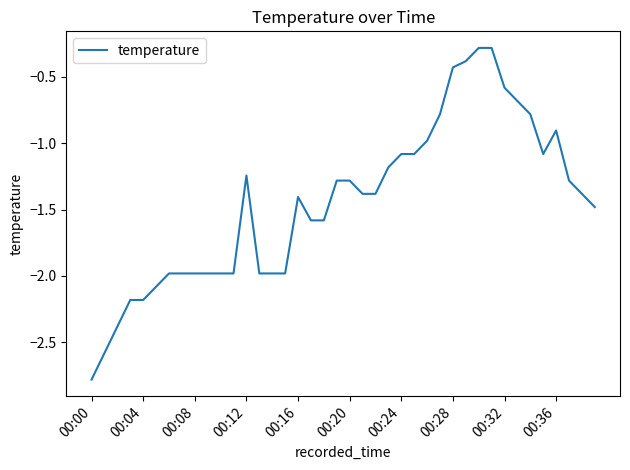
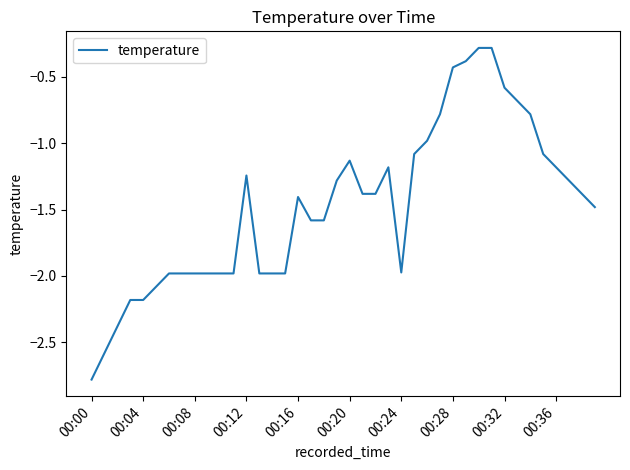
00:20: -1.28 -> -1.13
00:24: -1.08 -> -1.97
00:36: -0.90 -> -1.18
